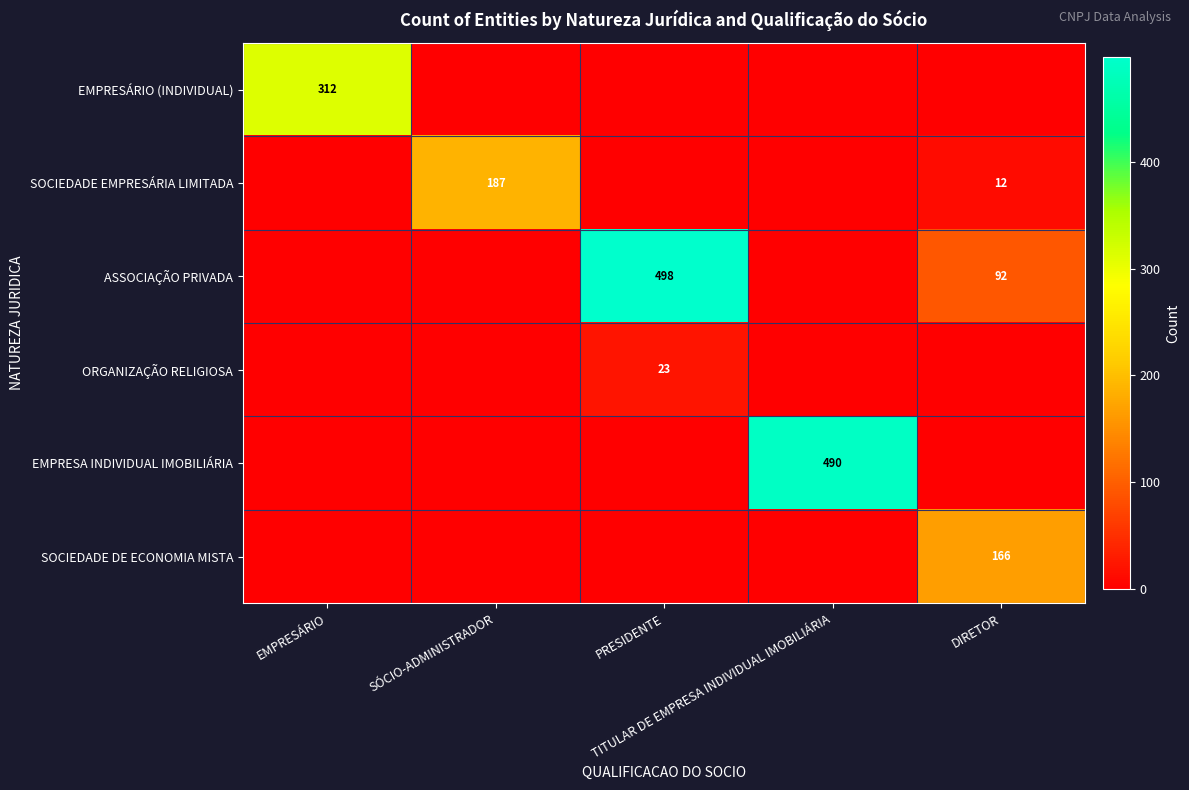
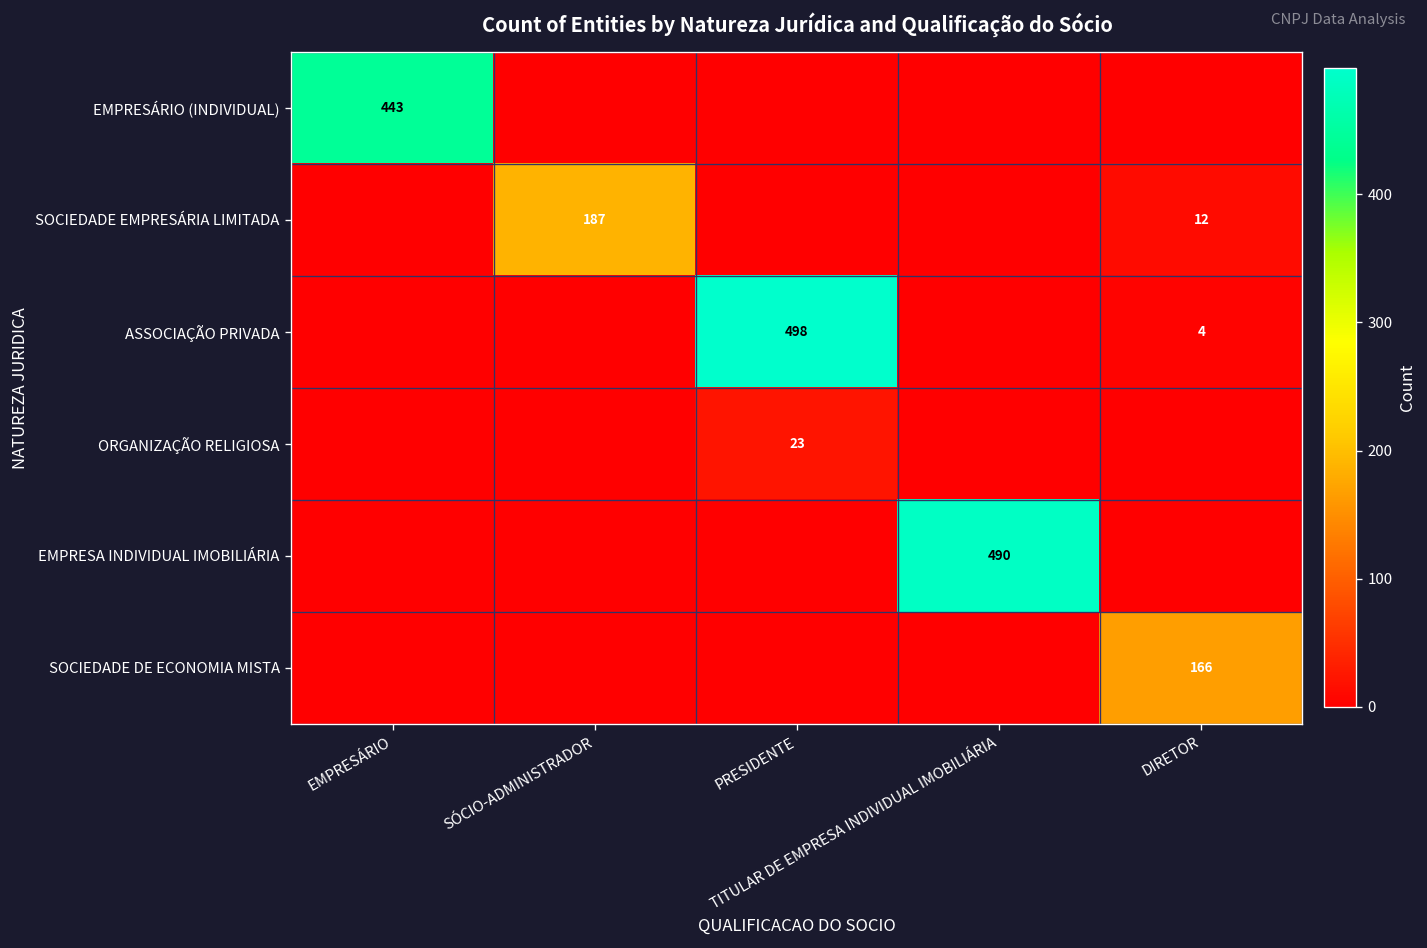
EMPRESÁRIO (INDIVIDUAL), EMPRESÁRIO: 312 -> 443
ASSOCIAÇÃO PRIVADA, DIRETOR: 92 -> 4
